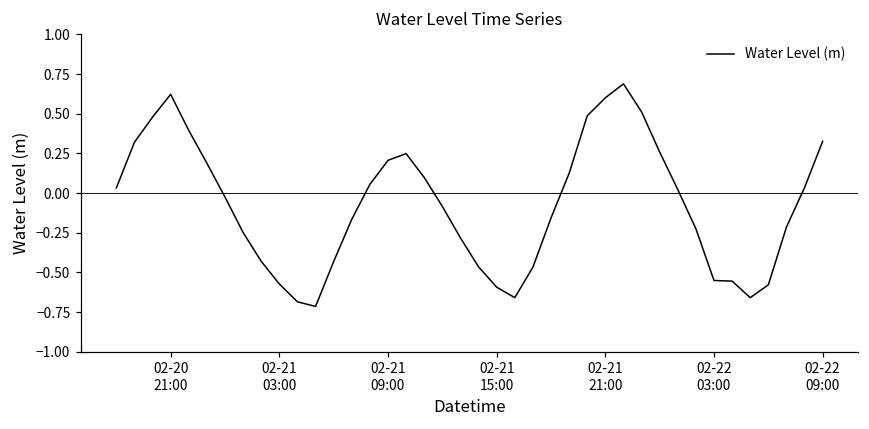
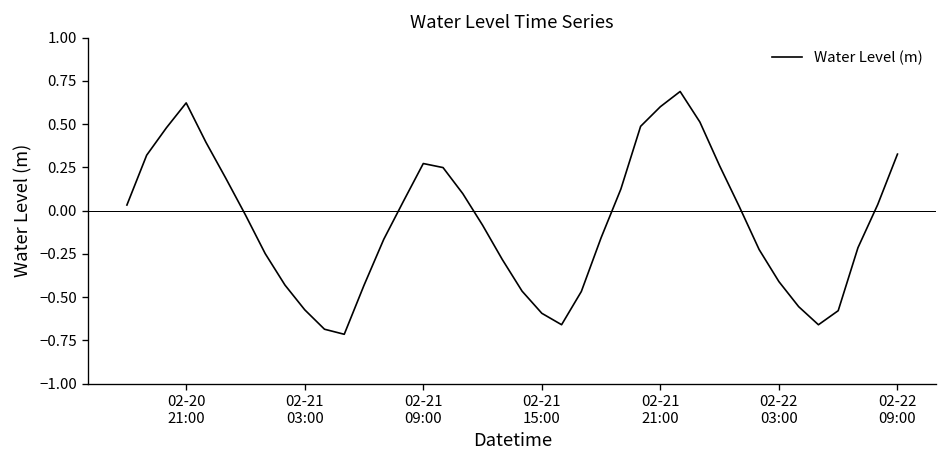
02-21 09:00: 0.21 -> 0.27
02-22 03:00: -0.55 -> -0.41
